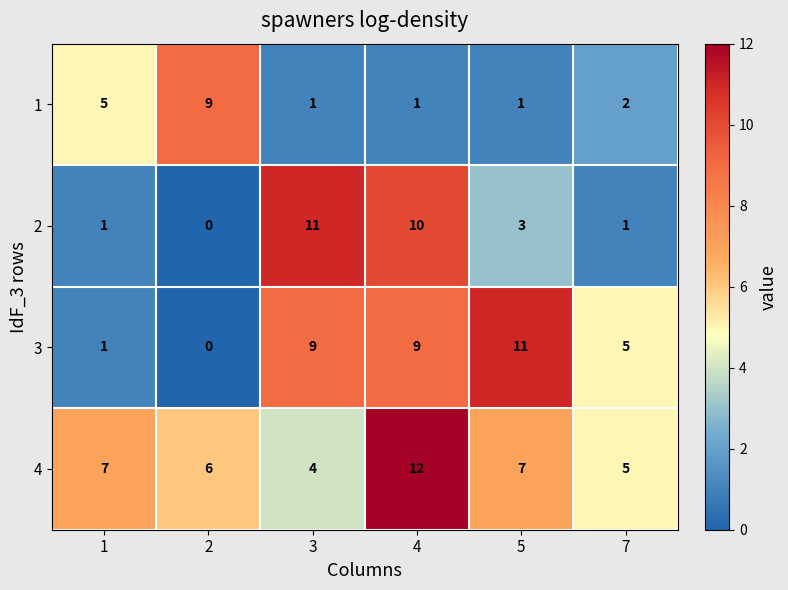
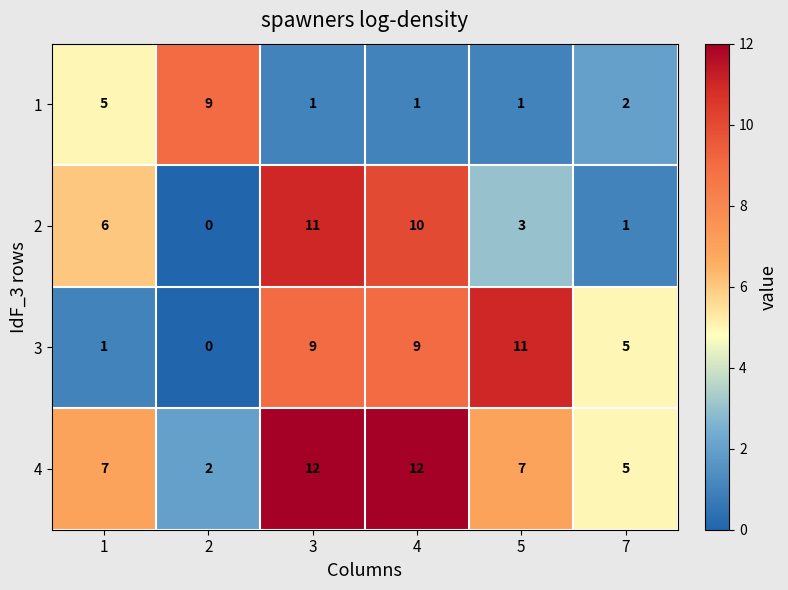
2, 1: 1 -> 6
4, 2: 6 -> 2
4, 3: 4 -> 12
